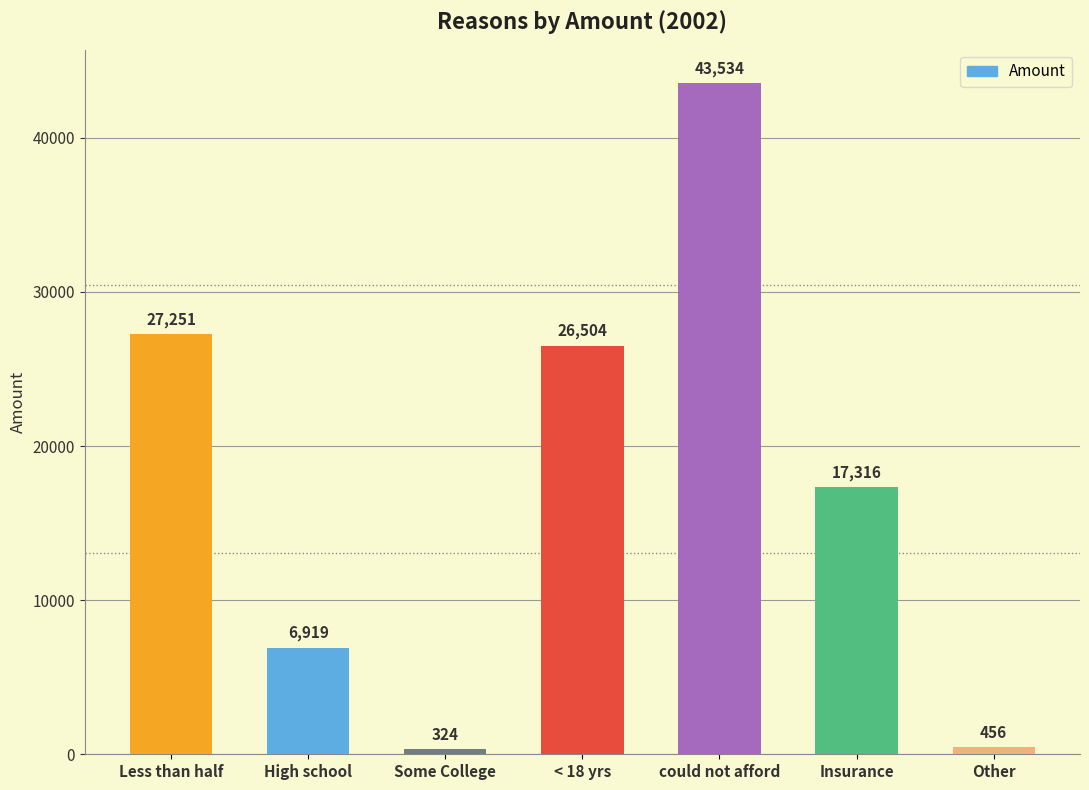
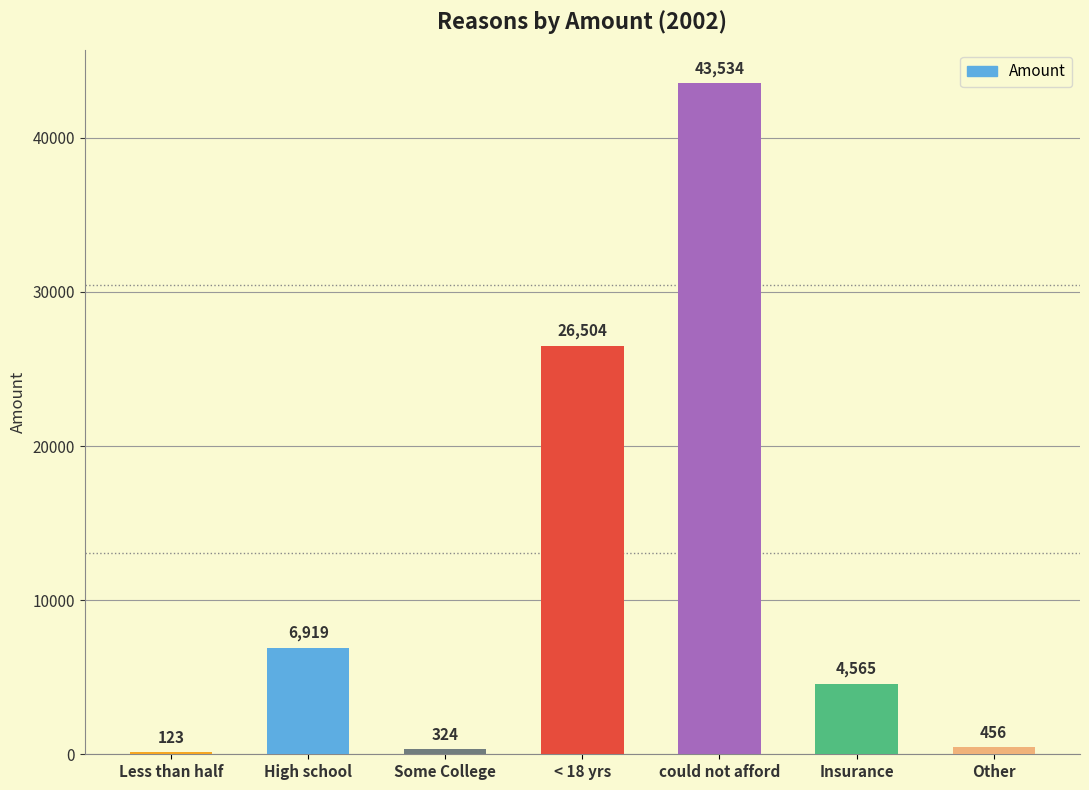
Less than half: 27,251 -> 123
Insurance: 17,316 -> 4,565
